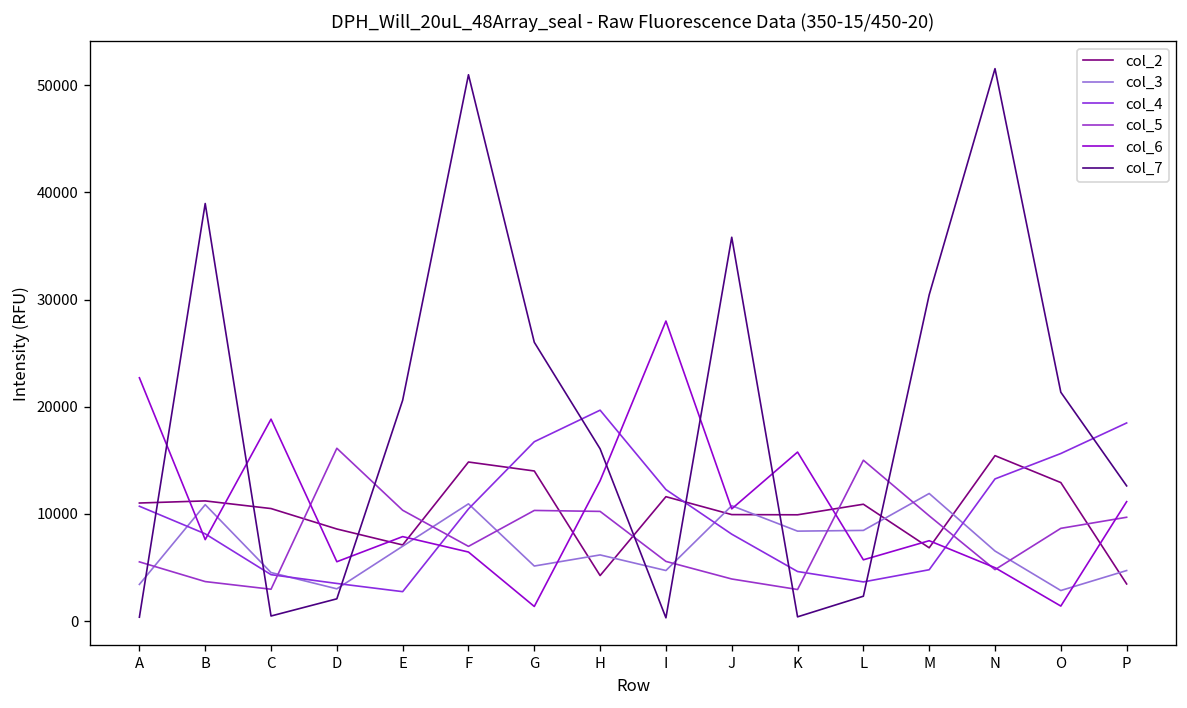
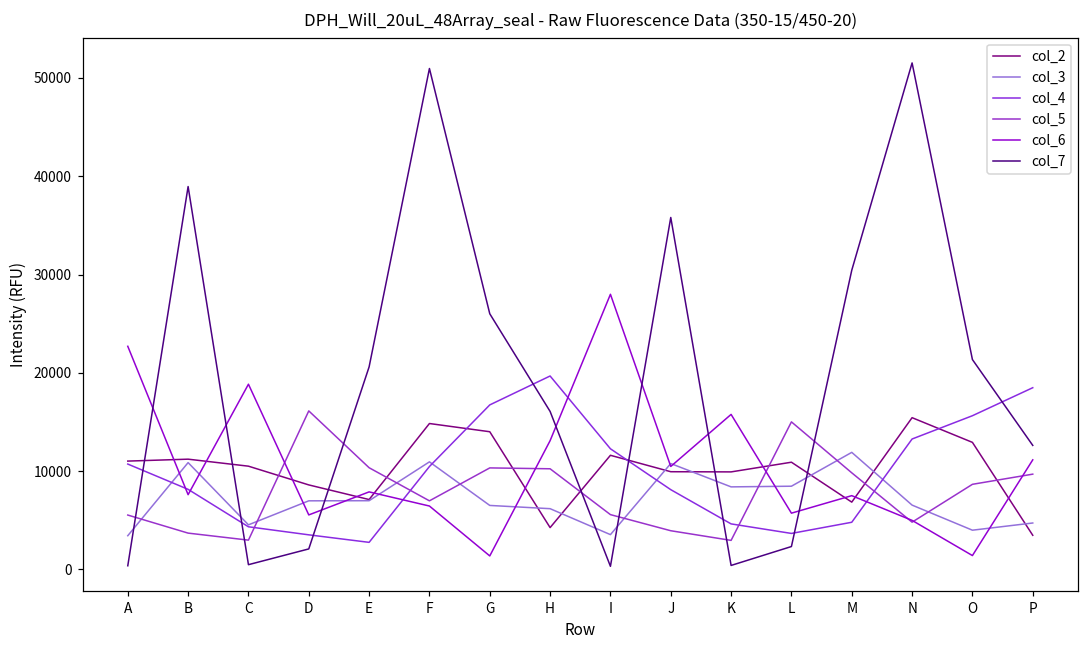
col_3, D: 3000 -> 7000
col_3, G: 5000 -> 7000
col_3, I: 5000 -> 4000
col_3, O: 3000 -> 4000
